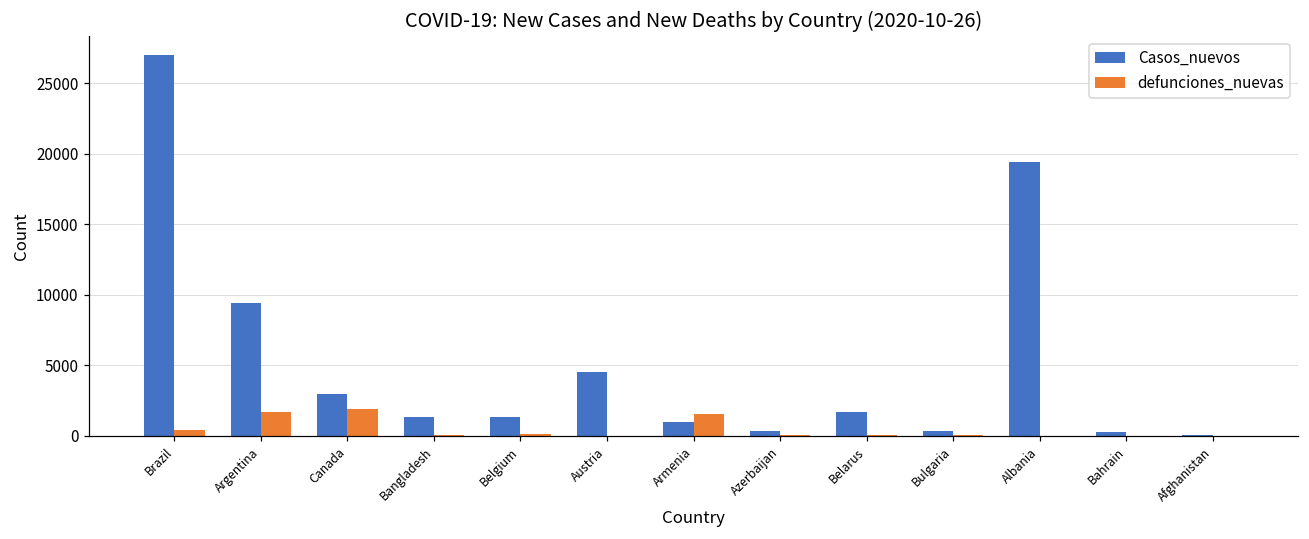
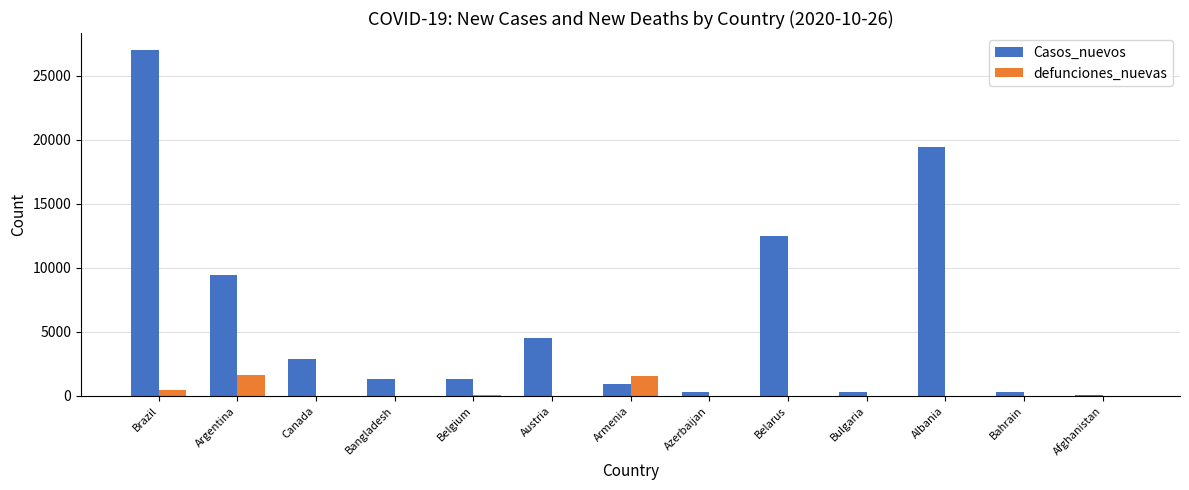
defunciones_nuevas, Canada: 1900 -> 0
Casos_nuevos, Belarus: 1700 -> 12500
